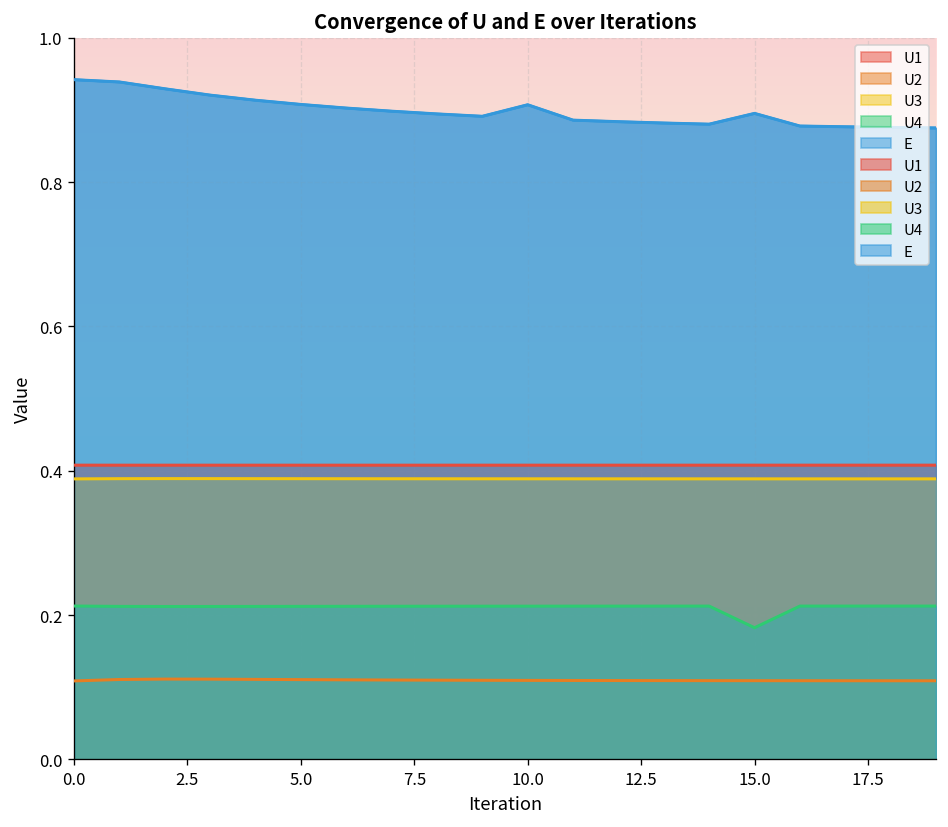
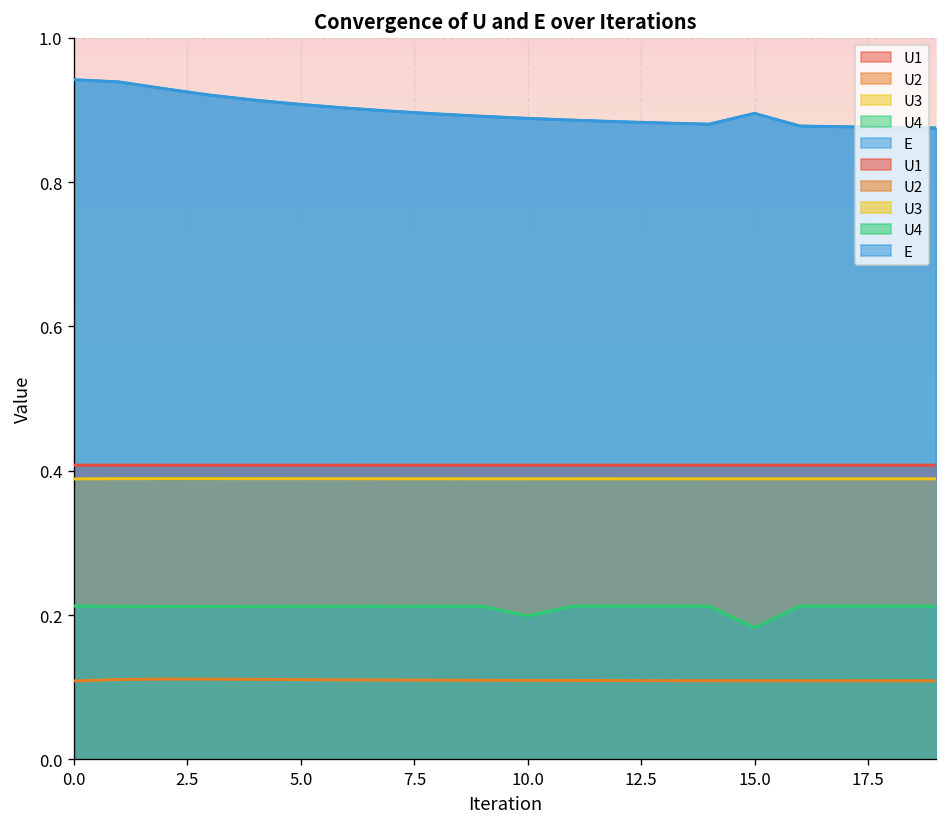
U4, 10.0: 0.21 -> 0.20
E, 10.0: 0.91 -> 0.89
